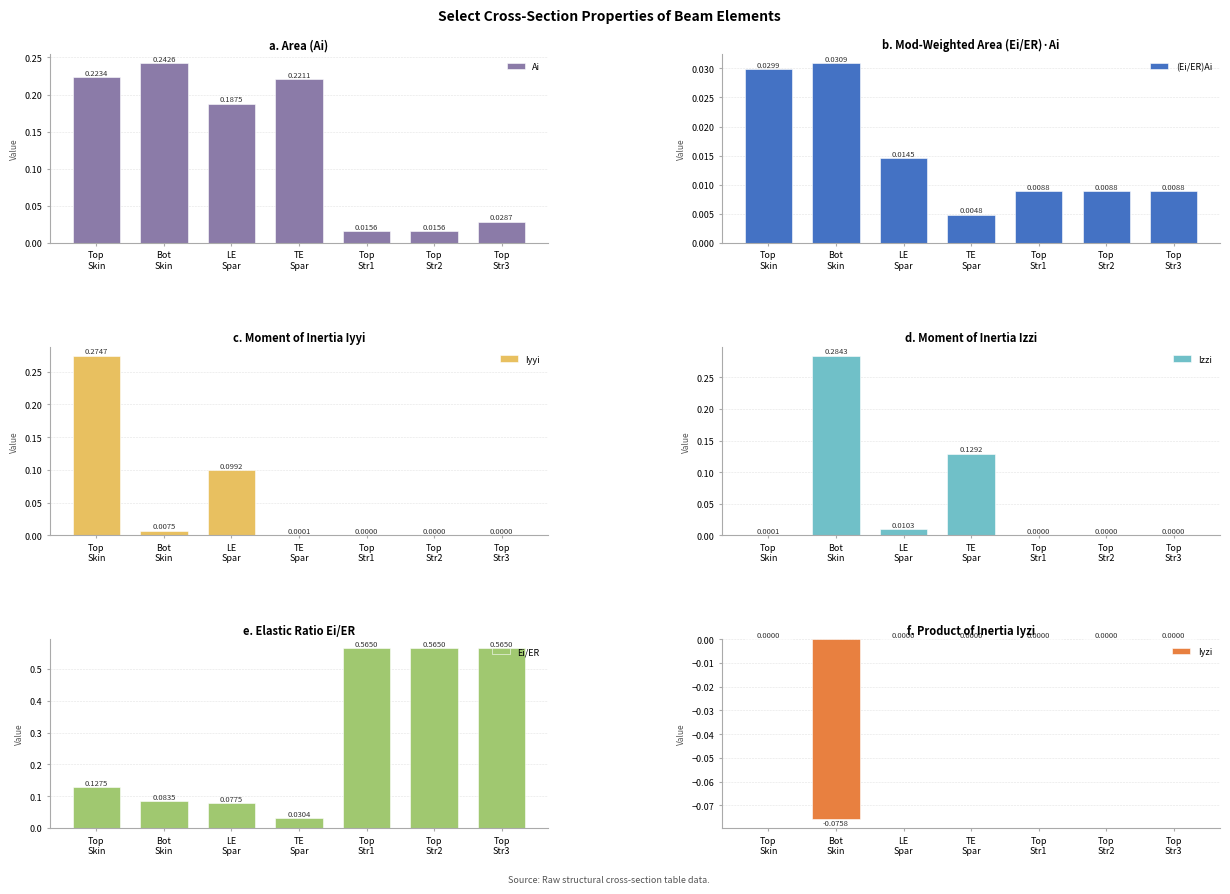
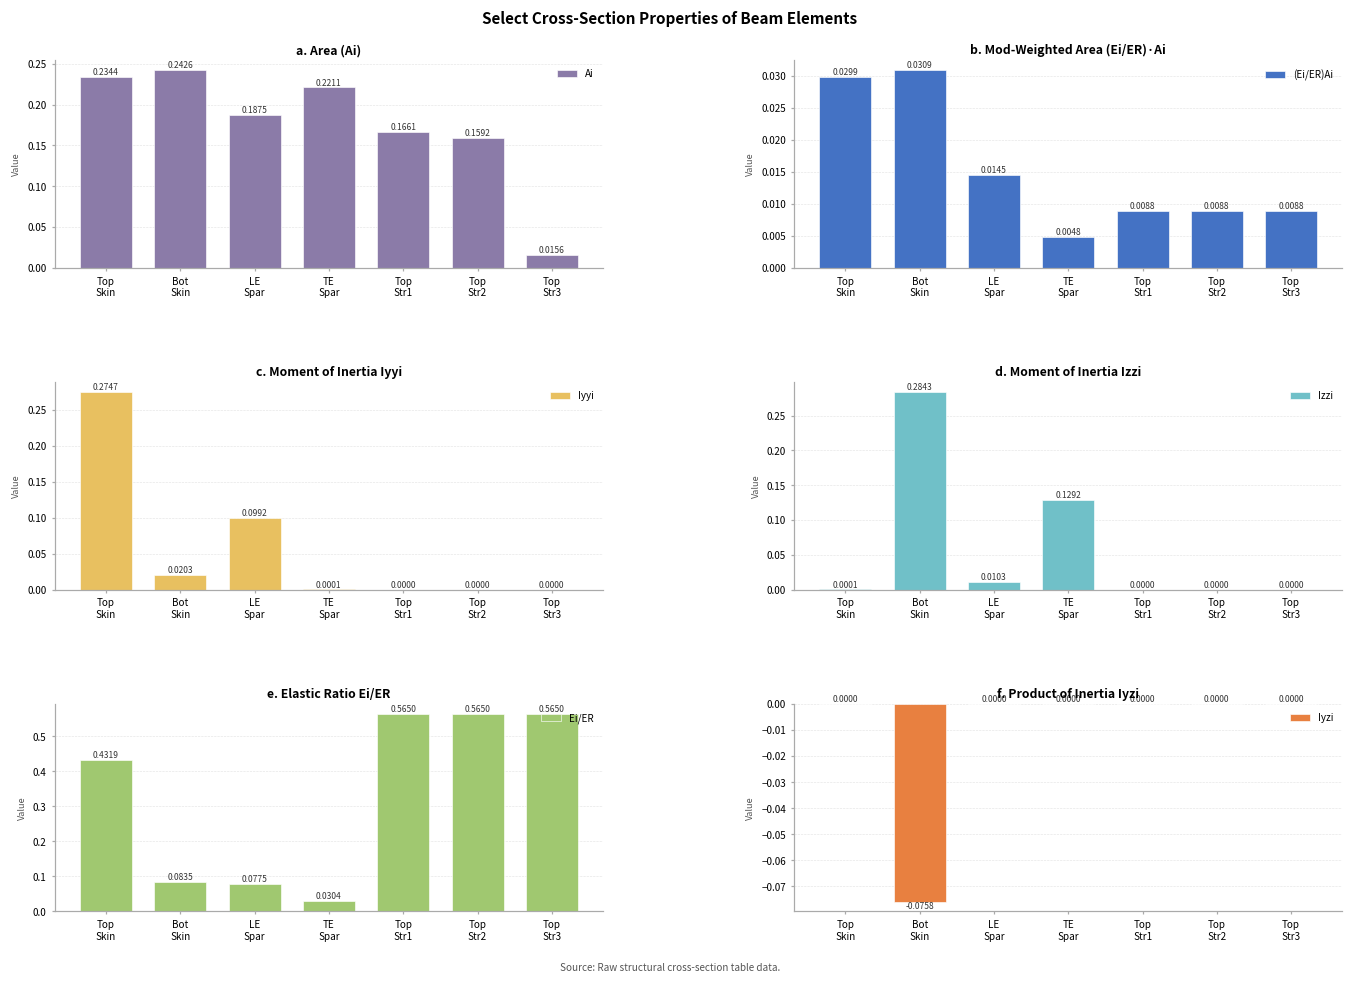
a. Area (Ai), Top Skin: 0.2234 -> 0.2344
a. Area (Ai), Top Str1: 0.0156 -> 0.1661
a. Area (Ai), Top Str2: 0.0156 -> 0.1592
a. Area (Ai), Top Str3: 0.0287 -> 0.0156
c. Moment of Inertia Iyyi, Bot Skin: 0.0075 -> 0.0203
e. Elastic Ratio Ei/ER, Top Skin: 0.1275 -> 0.4319
